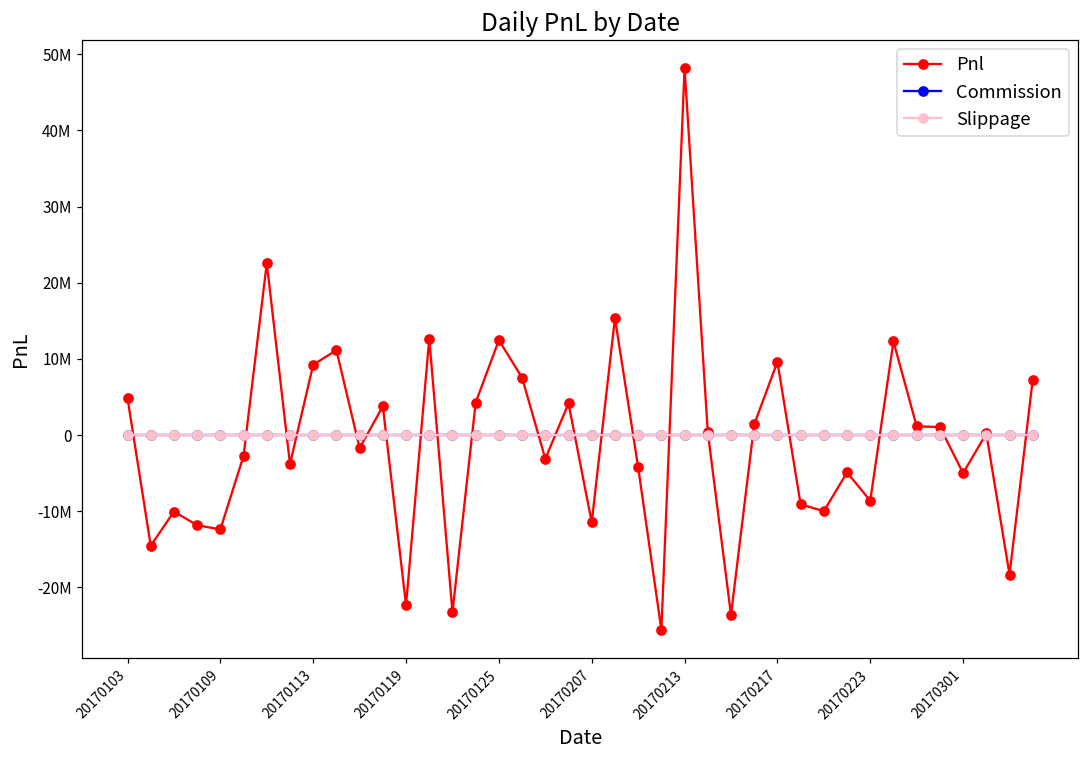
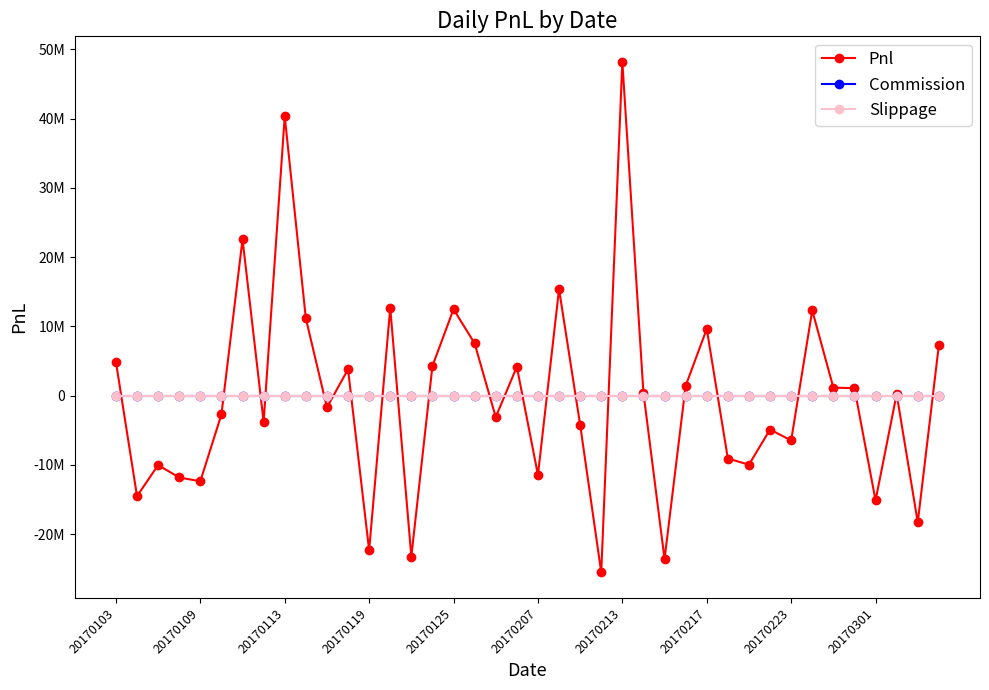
Pnl, 20170113: 9000000 -> 40000000
Pnl, 20170223: -9000000 -> -6000000
Pnl, 20170301: -5000000 -> -15000000
